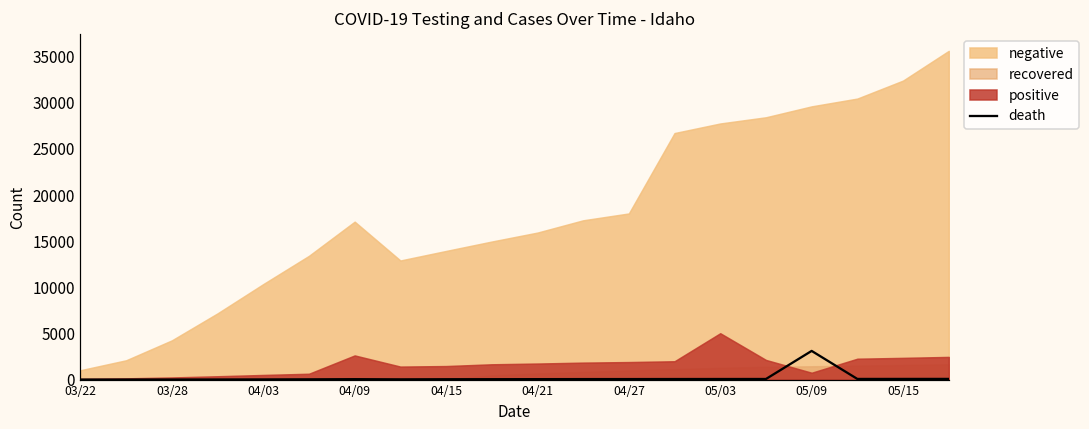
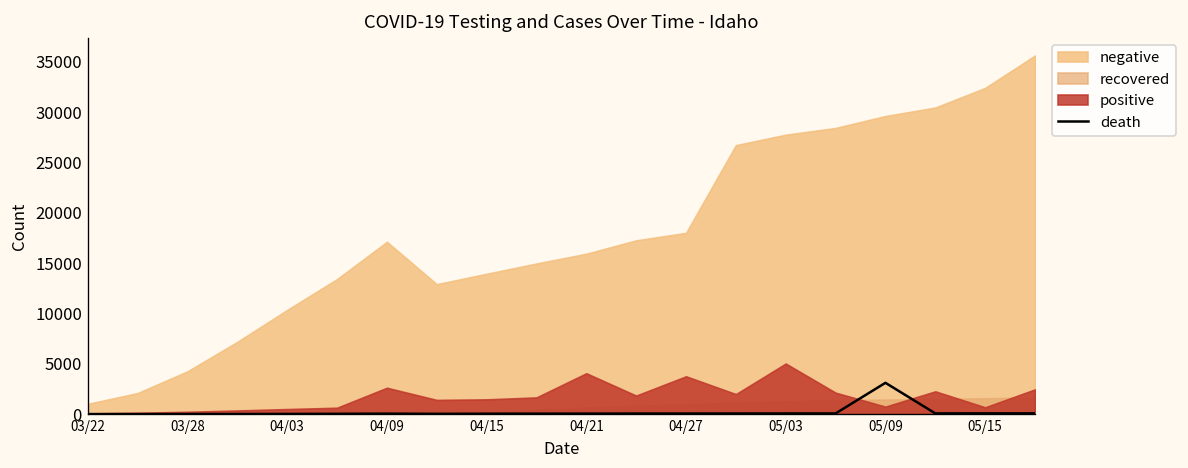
positive, 04/21: 2000 -> 4000
positive, 04/27: 2000 -> 4000
positive, 05/15: 2000 -> 1000
